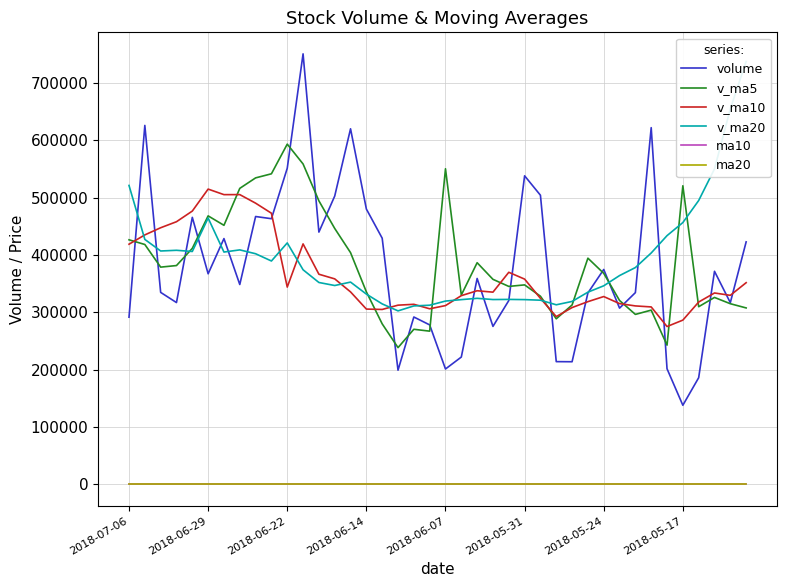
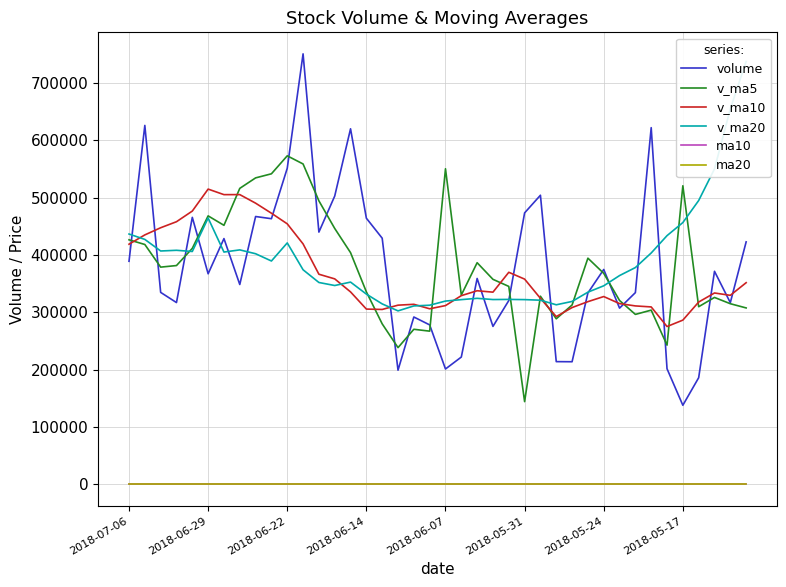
volume, 2018-07-06: 290000 -> 390000
v_ma20, 2018-07-06: 520000 -> 440000
v_ma5, 2018-06-22: 590000 -> 570000
v_ma10, 2018-06-22: 340000 -> 450000
volume, 2018-06-14: 480000 -> 460000
volume, 2018-05-31: 540000 -> 470000
v_ma5, 2018-05-31: 350000 -> 140000
